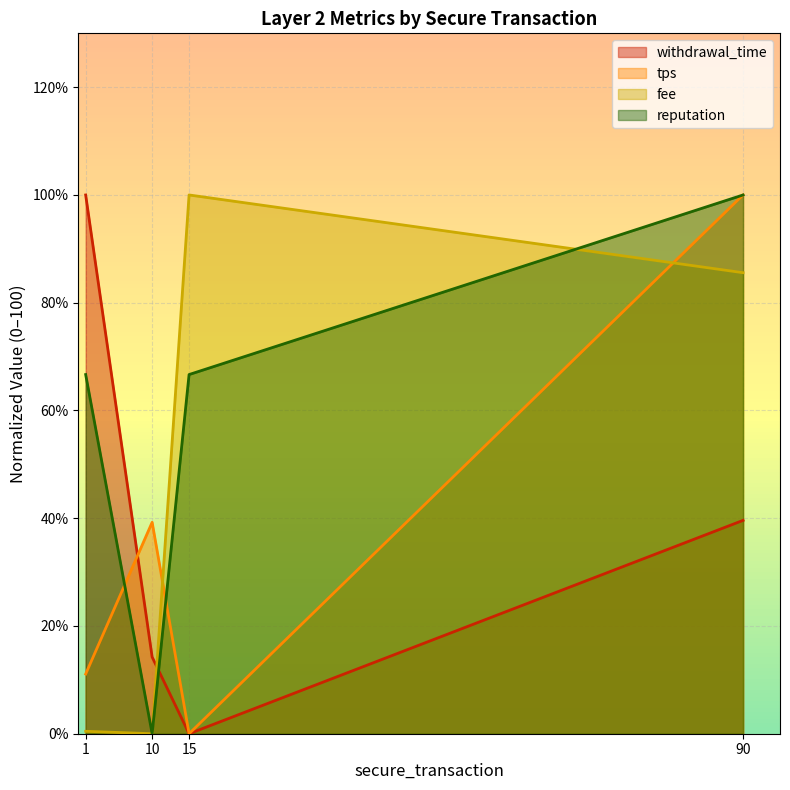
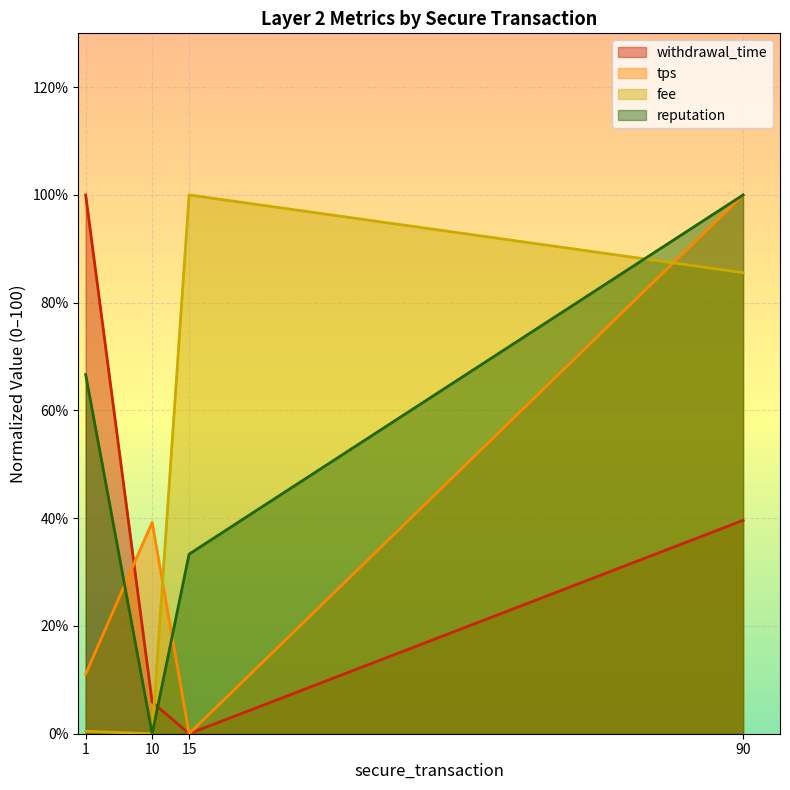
withdrawal_time, 10: 14% -> 6%
reputation, 15: 67% -> 33%
